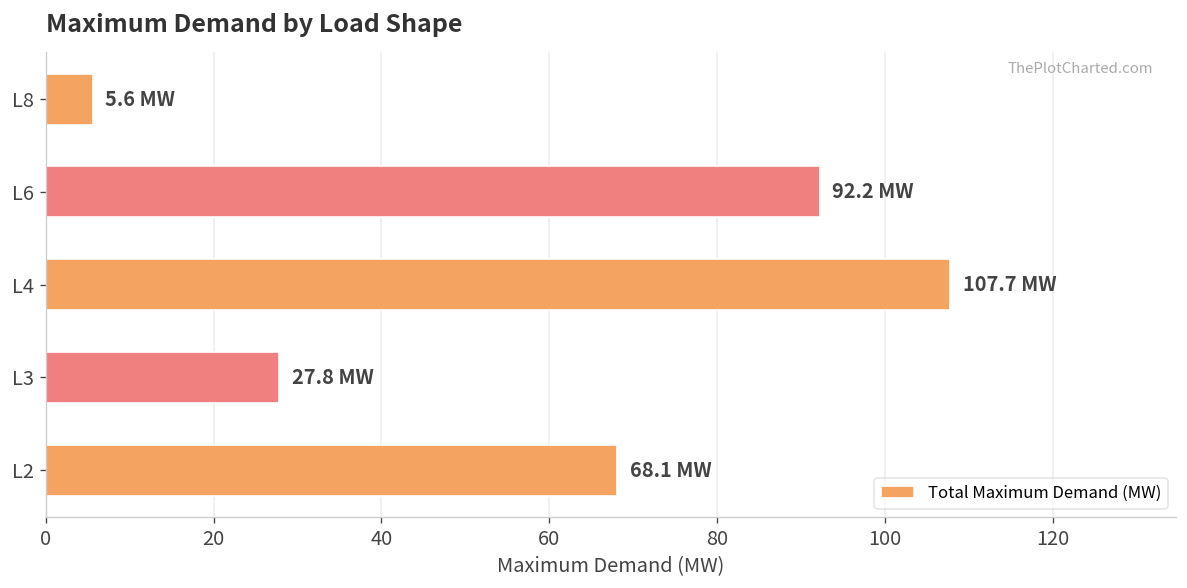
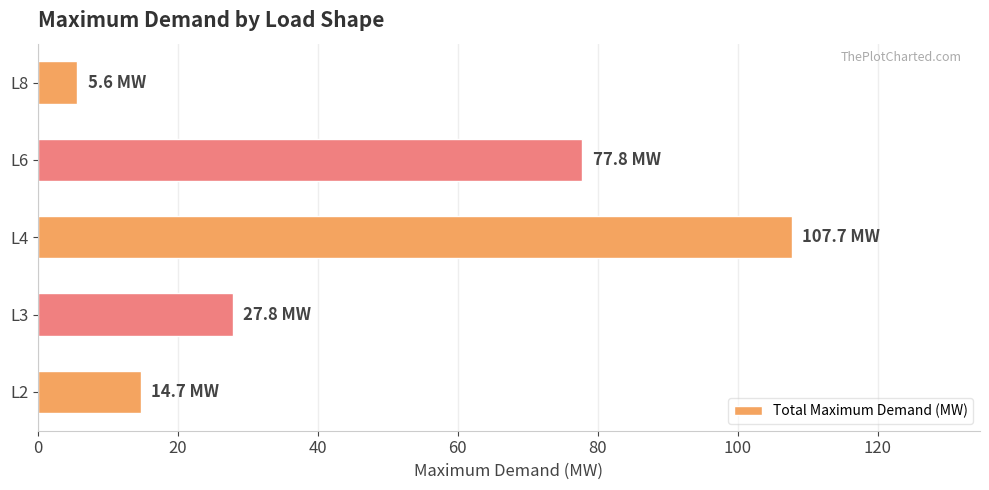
L6: 92.2 -> 77.8
L2: 68.1 -> 14.7
